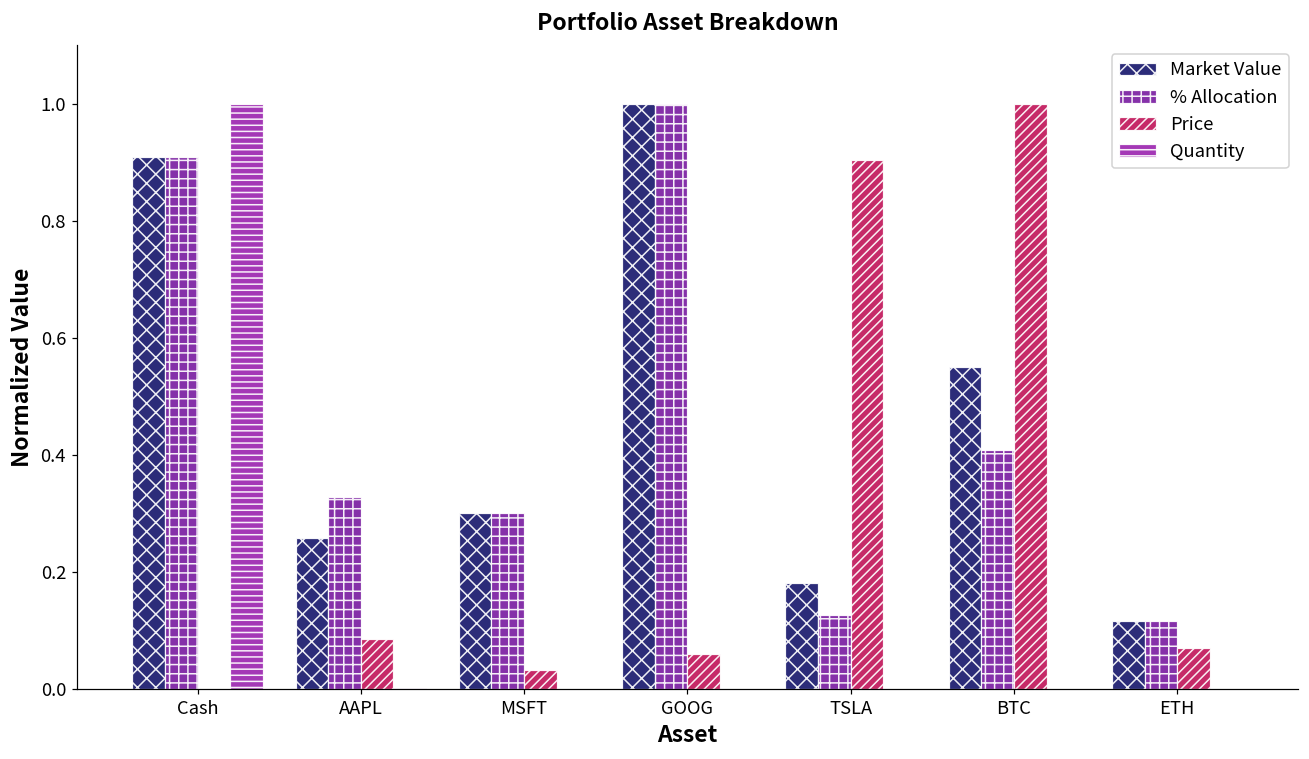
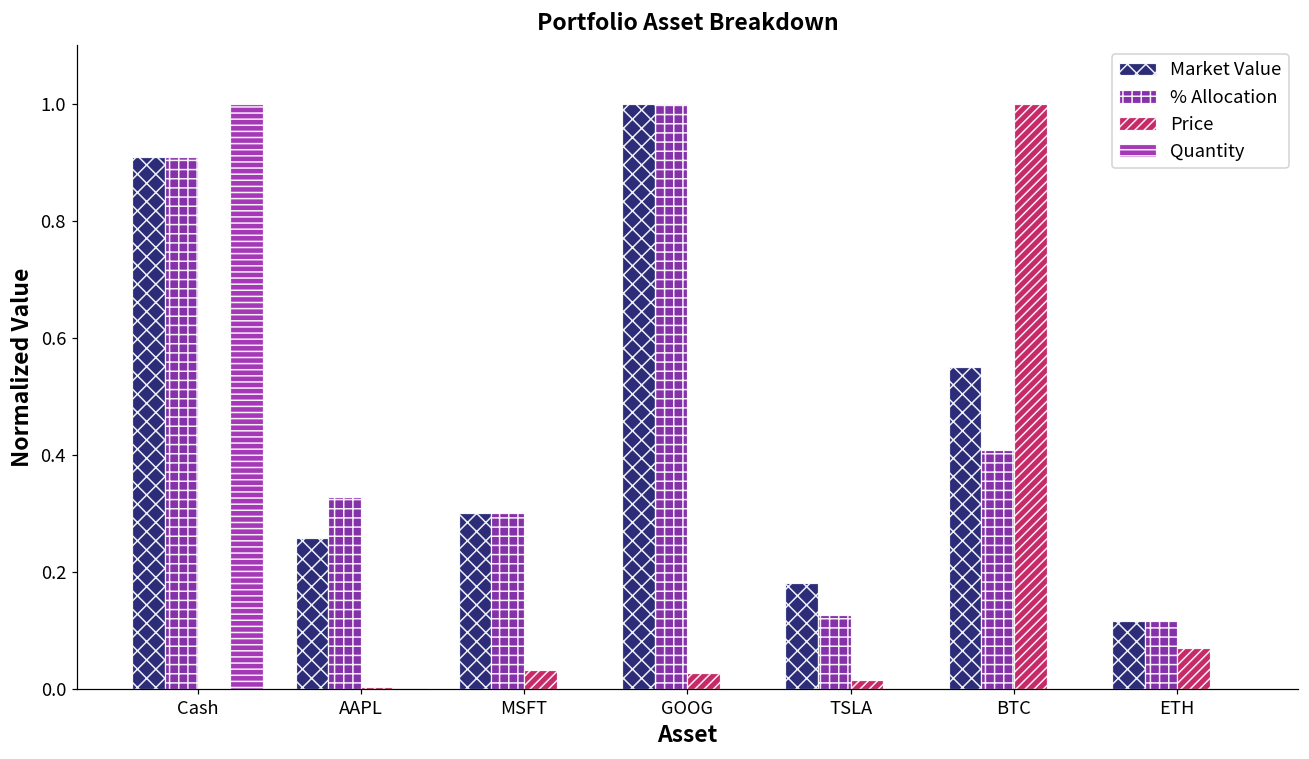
Price, AAPL: 0.09 -> 0.00
Price, GOOG: 0.06 -> 0.03
Price, TSLA: 0.90 -> 0.02
